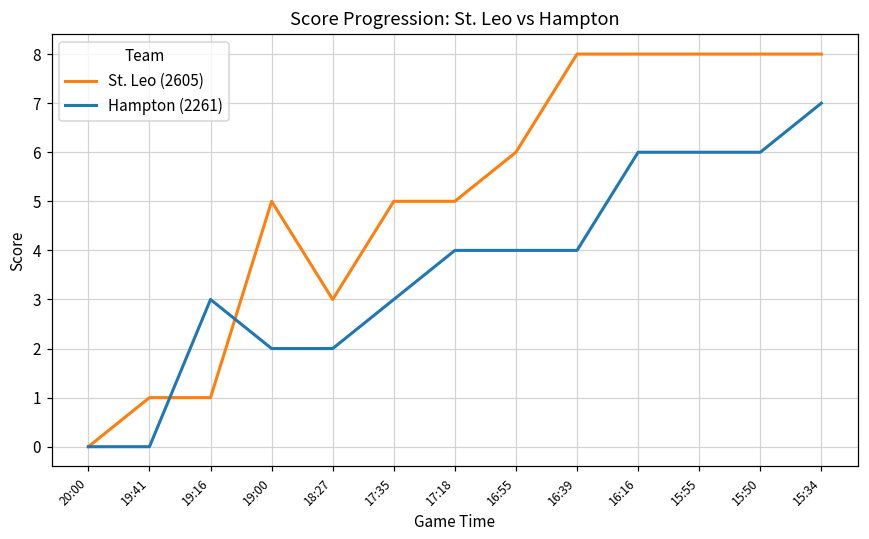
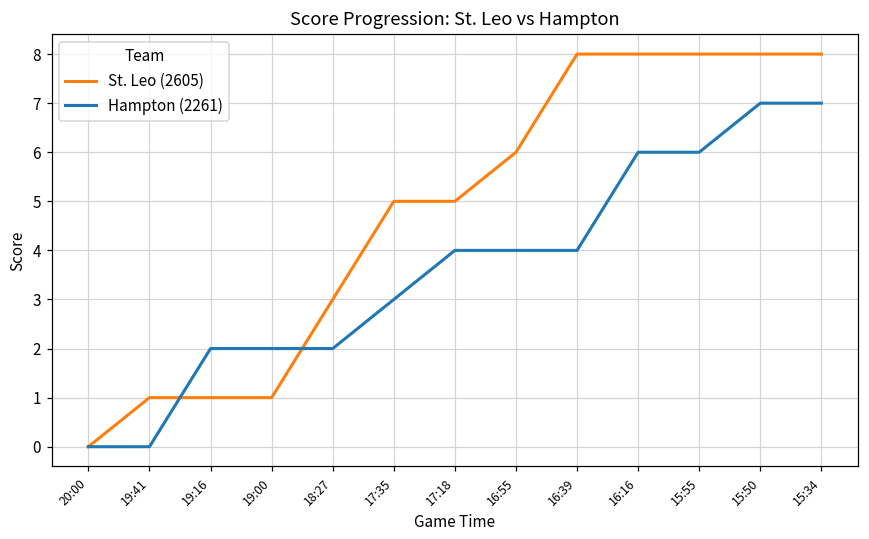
Hampton (2261), 19:16: 3 -> 2
St. Leo (2605), 19:00: 5 -> 1
Hampton (2261), 15:50: 6 -> 7
